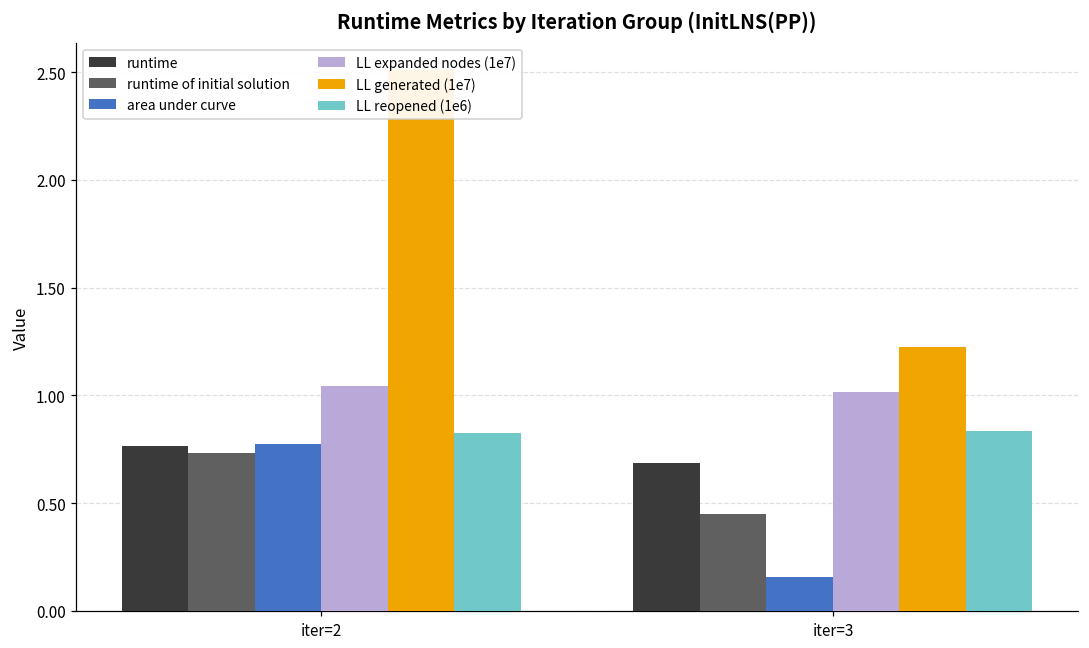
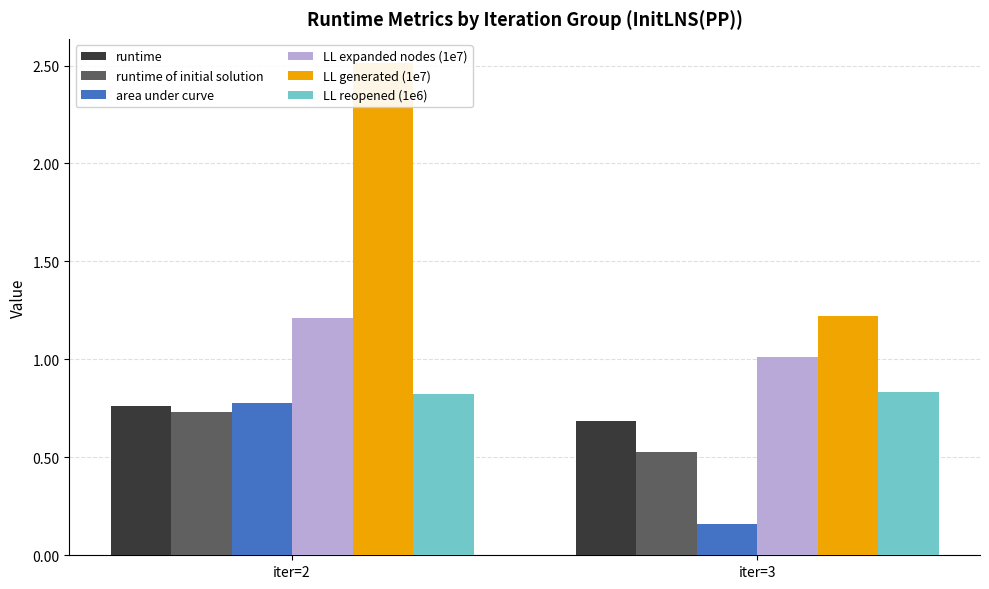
LL expanded nodes (1e7), iter=2: 1.04 -> 1.21
runtime of initial solution, iter=3: 0.45 -> 0.53
